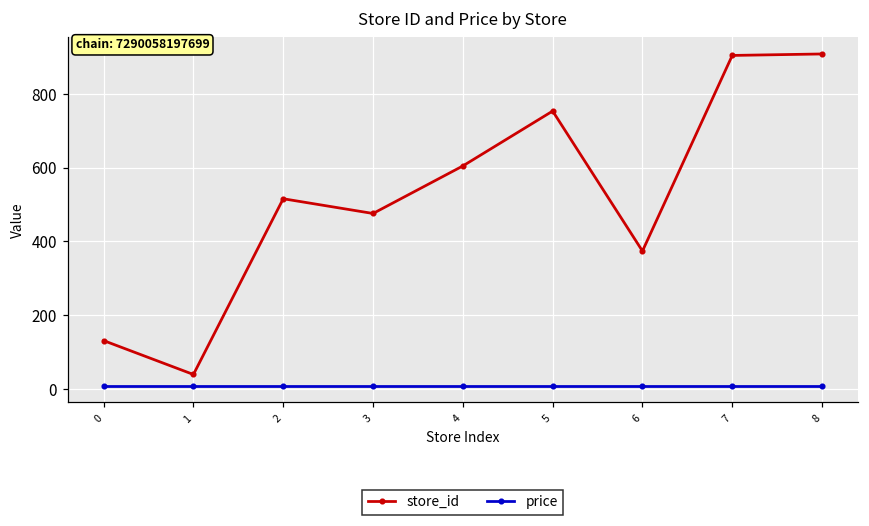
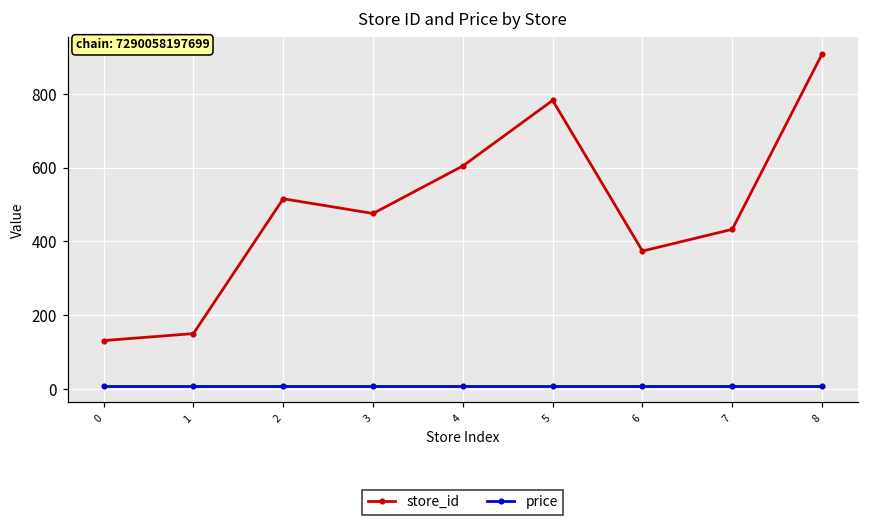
store_id, 1: 40 -> 150
store_id, 5: 750 -> 780
store_id, 7: 910 -> 430
